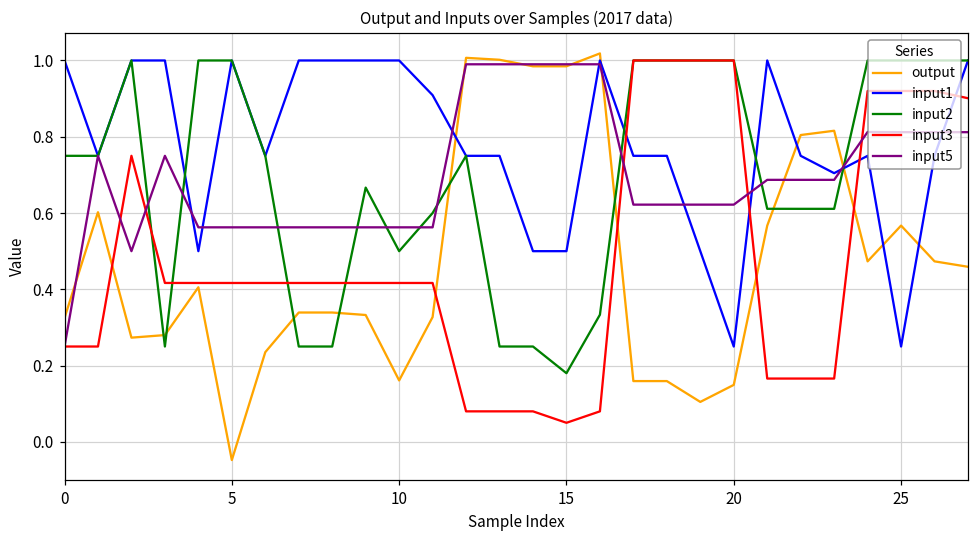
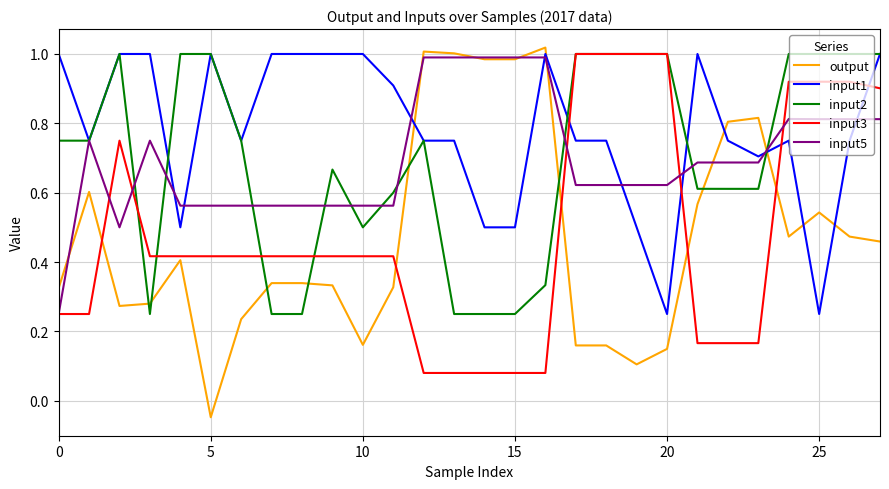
input2, 15: 0.18 -> 0.25
input3, 15: 0.05 -> 0.08
output, 25: 0.57 -> 0.54
